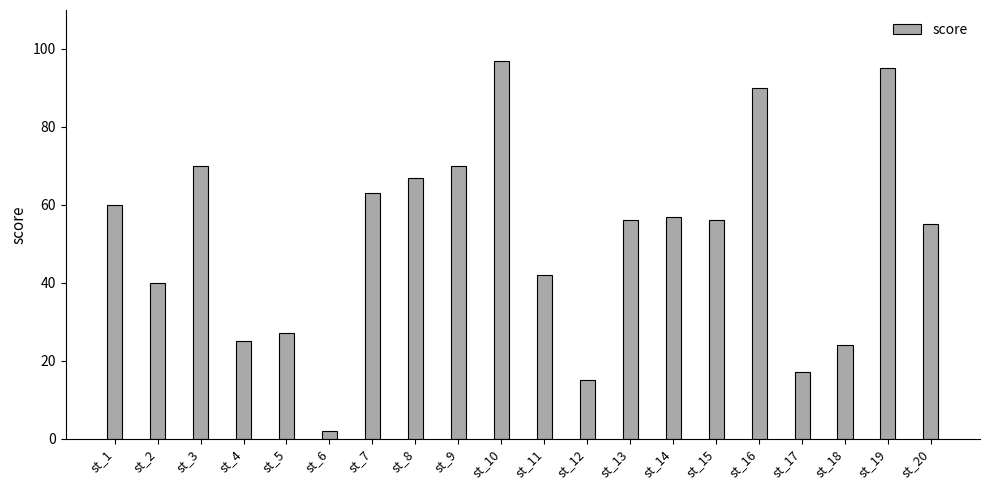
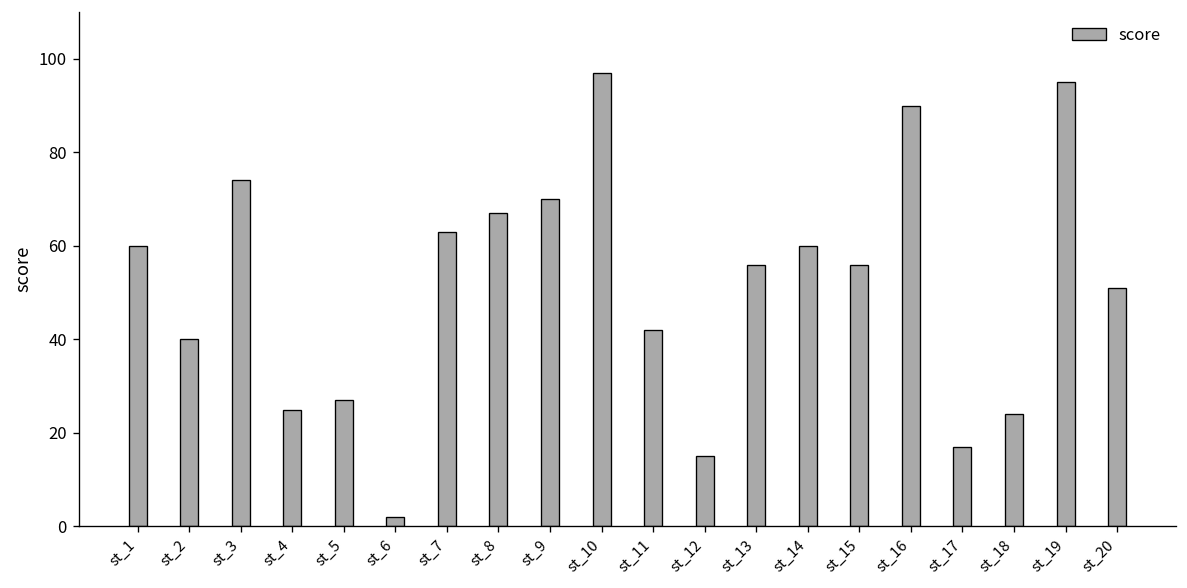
st_3: 70 -> 74
st_14: 57 -> 60
st_20: 55 -> 51
